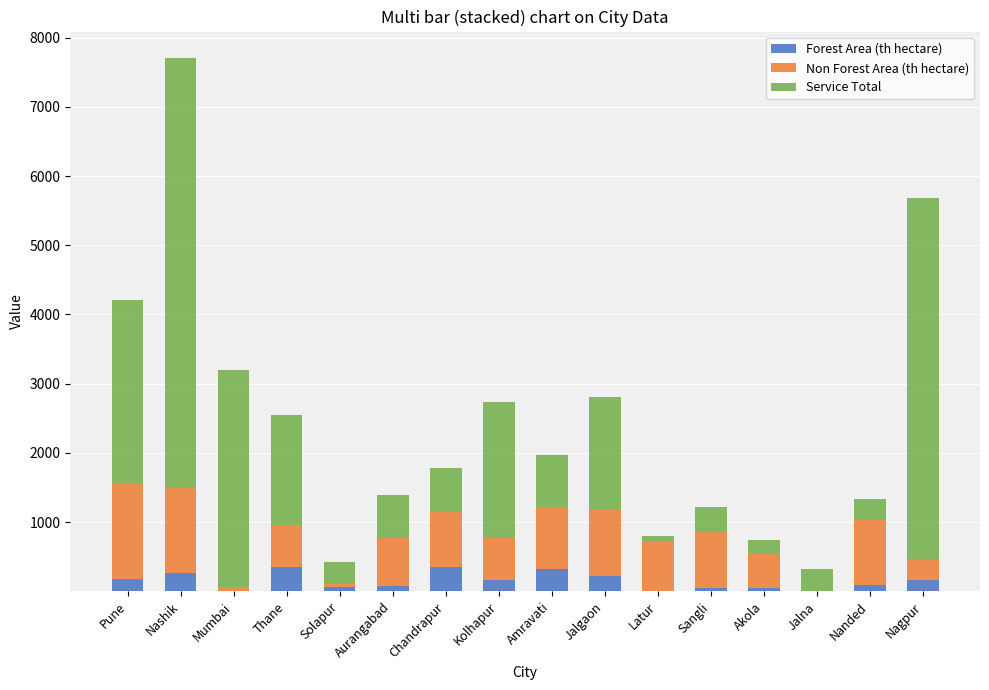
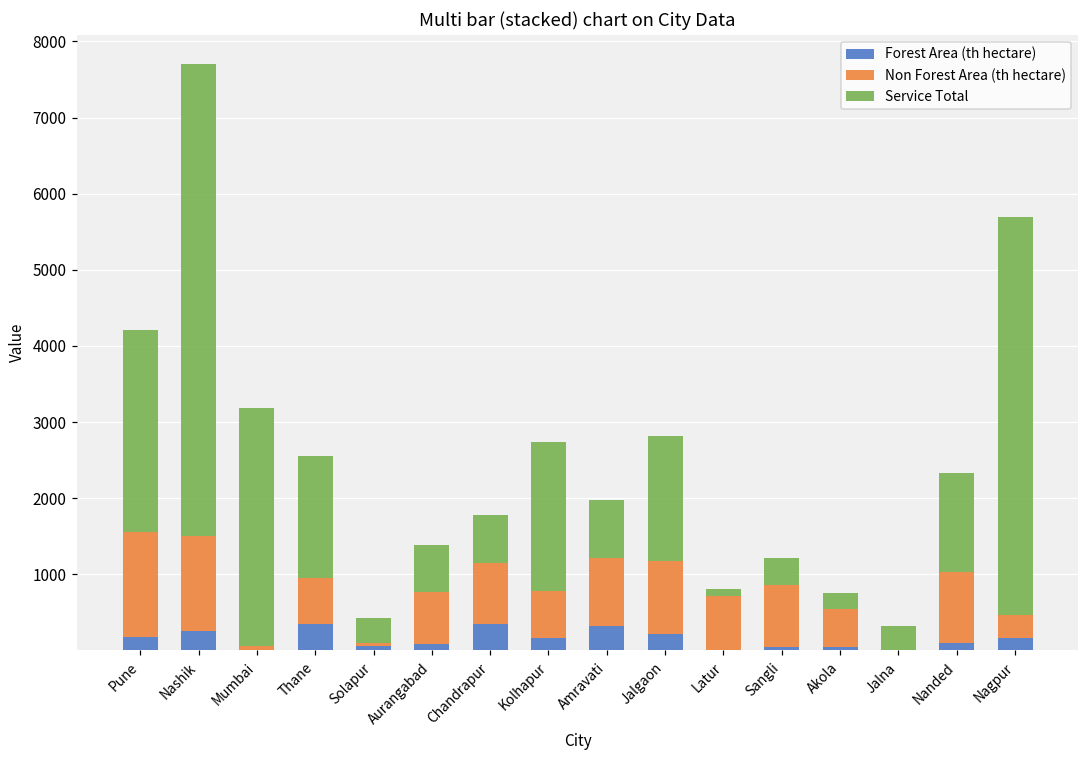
Service Total, Nanded: 300 -> 1300
